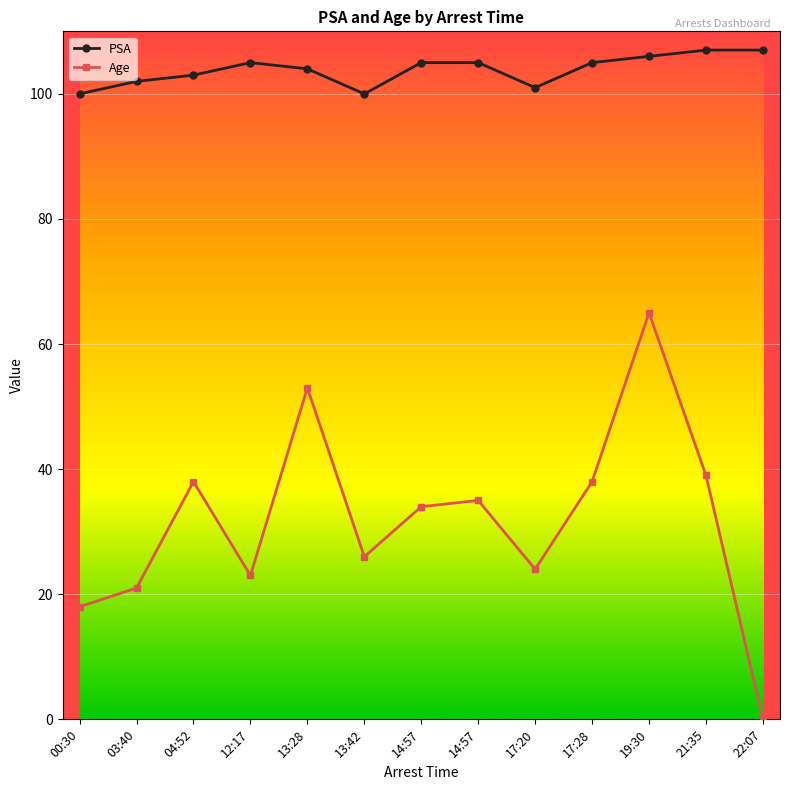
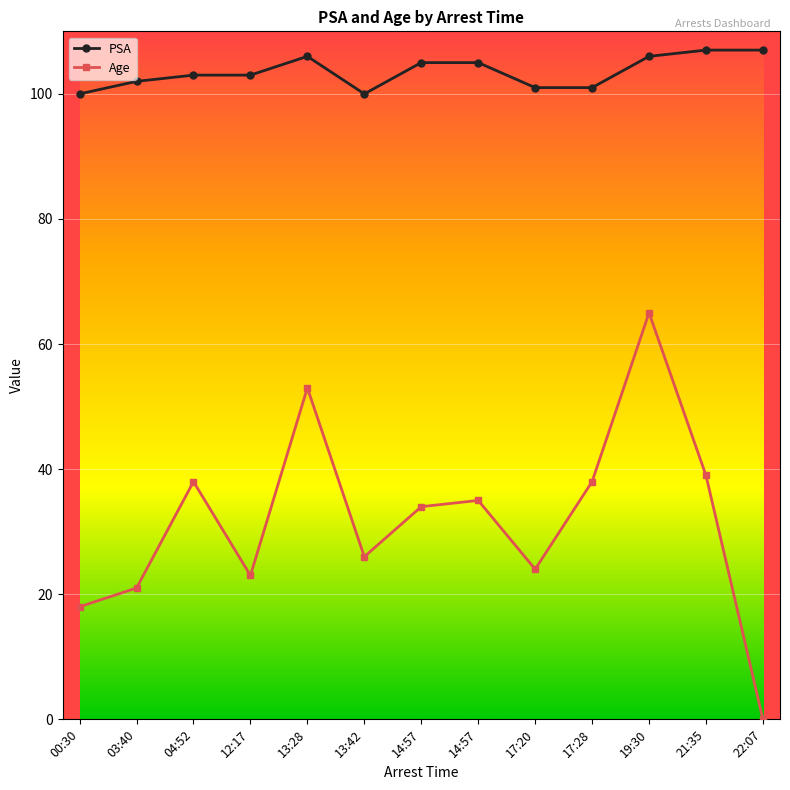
PSA, 12:17: 105 -> 103
PSA, 13:28: 104 -> 106
PSA, 17:28: 105 -> 101
